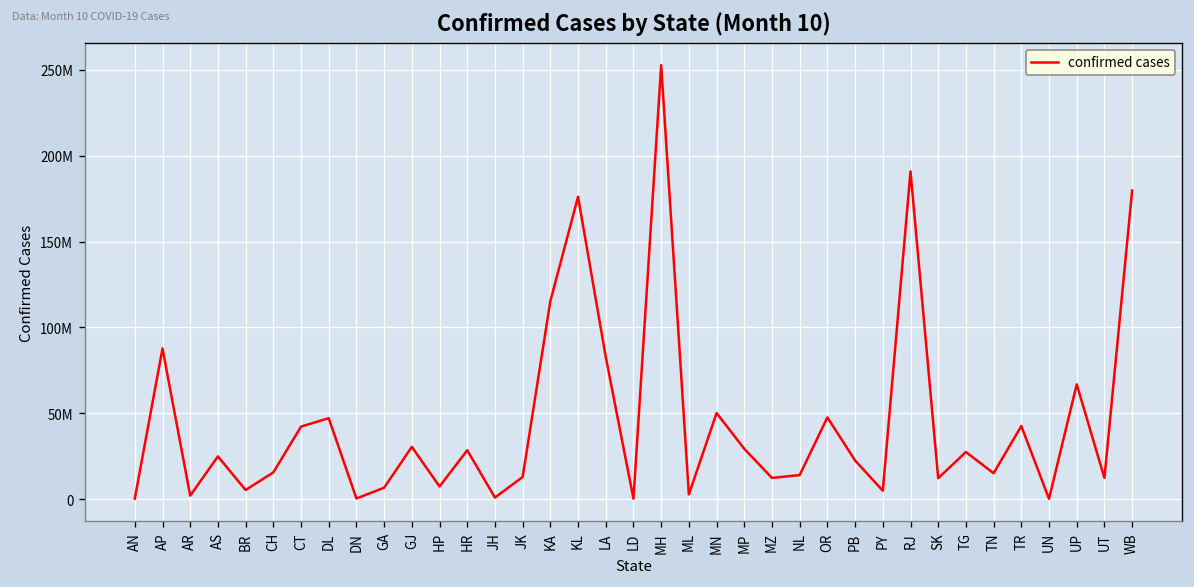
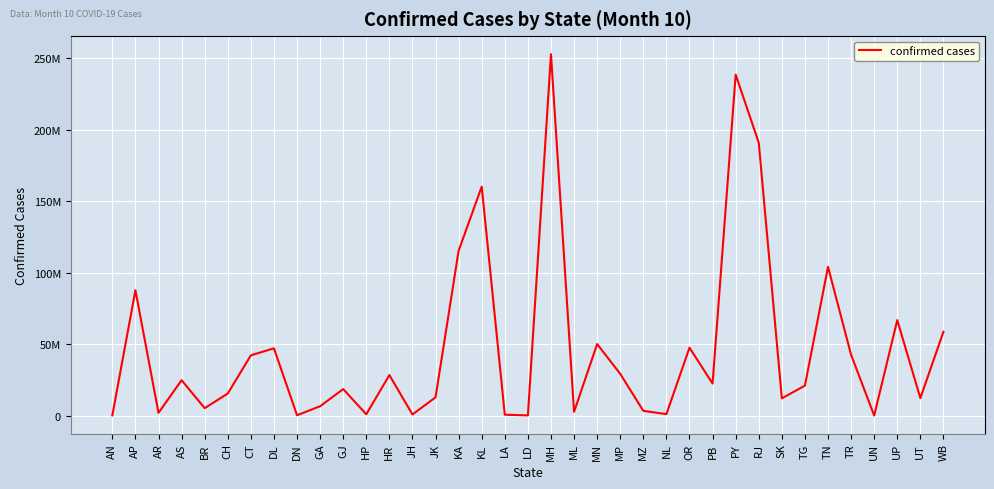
GJ: 30000000 -> 19000000
HP: 7000000 -> 1000000
KL: 176000000 -> 160000000
LA: 83000000 -> 1000000
MZ: 12000000 -> 3000000
NL: 14000000 -> 1000000
PY: 5000000 -> 238000000
TG: 27000000 -> 21000000
TN: 15000000 -> 104000000
WB: 180000000 -> 59000000
